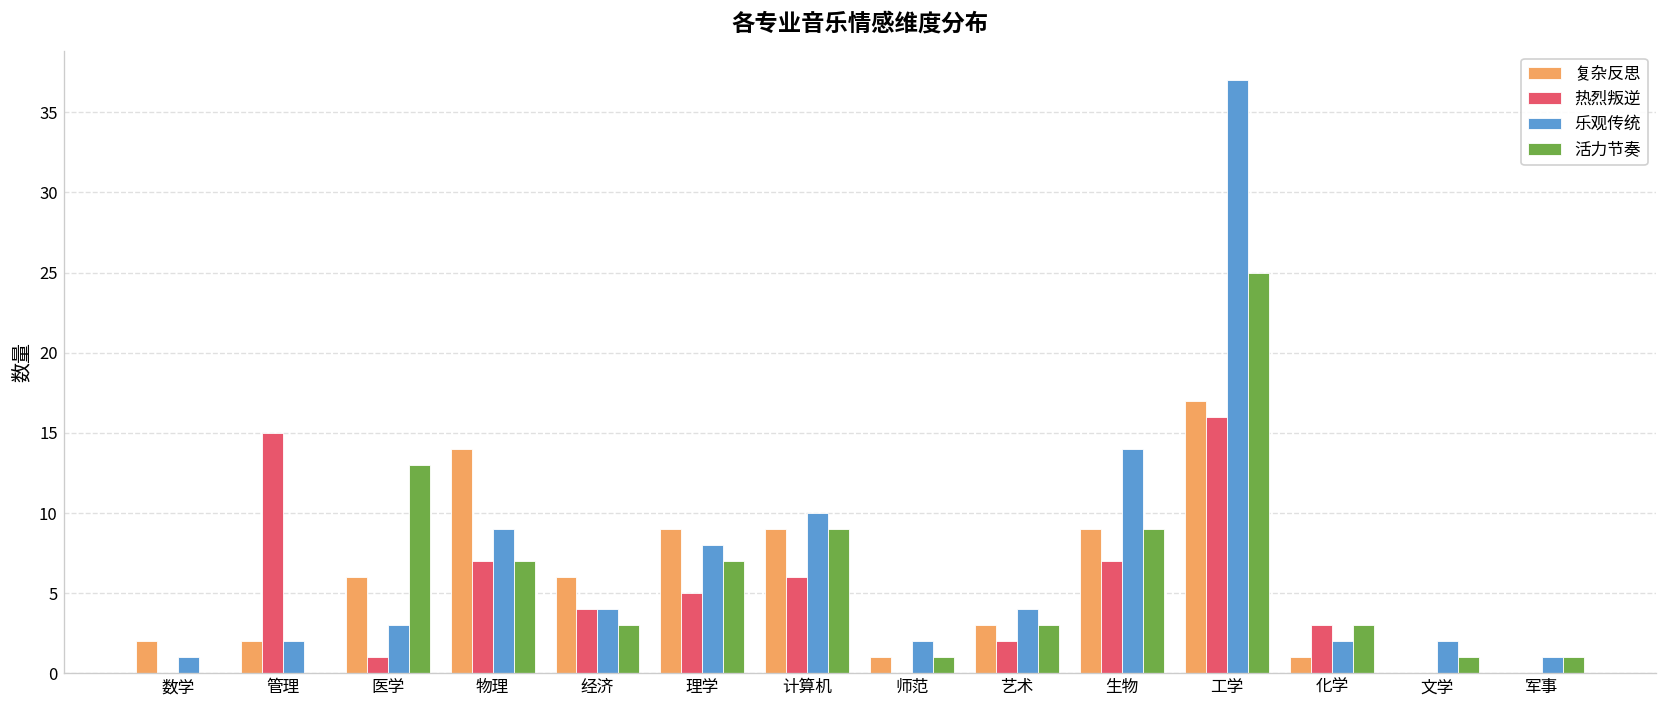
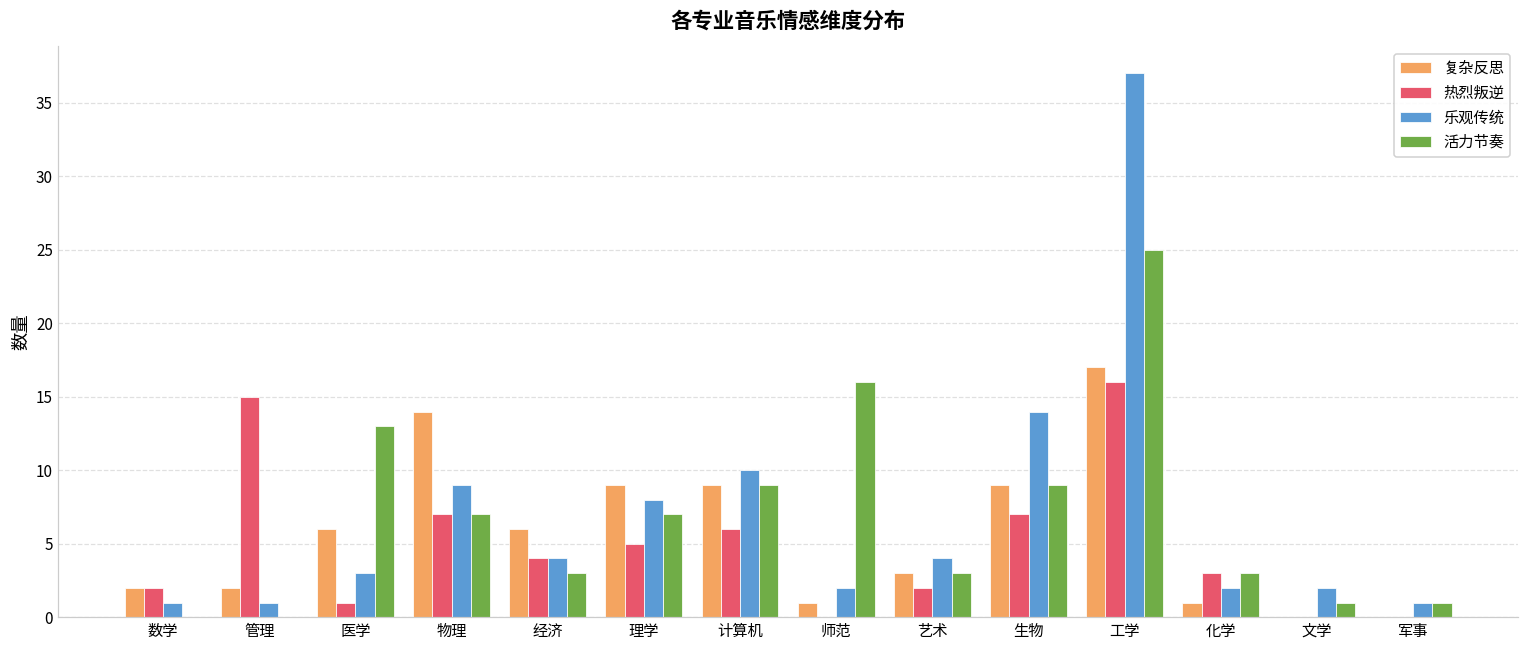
热烈叛逆, 数学: 0 -> 2
乐观传统, 管理: 2 -> 1
活力节奏, 师范: 1 -> 16
